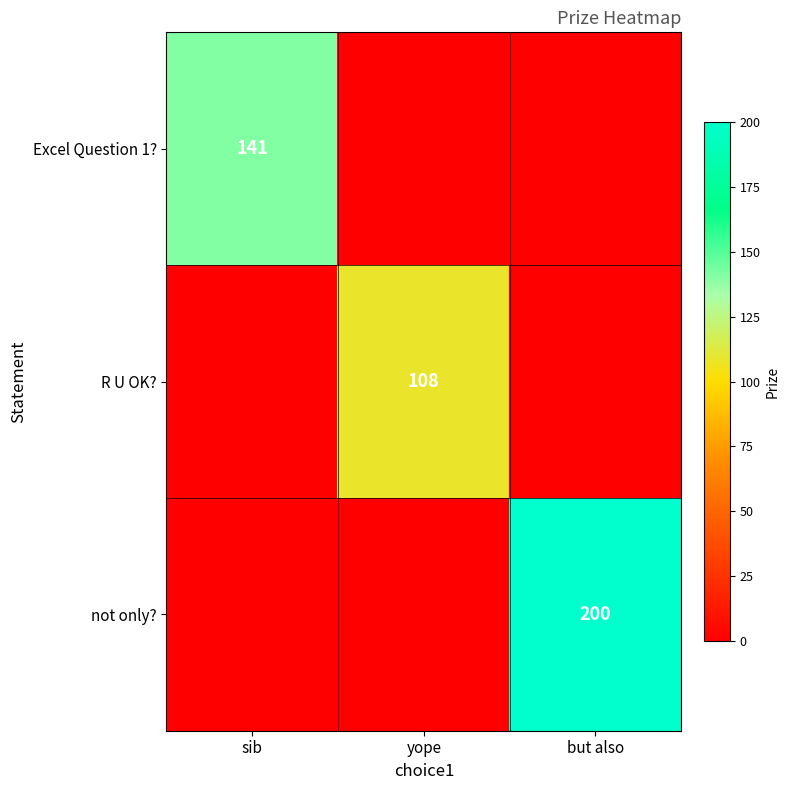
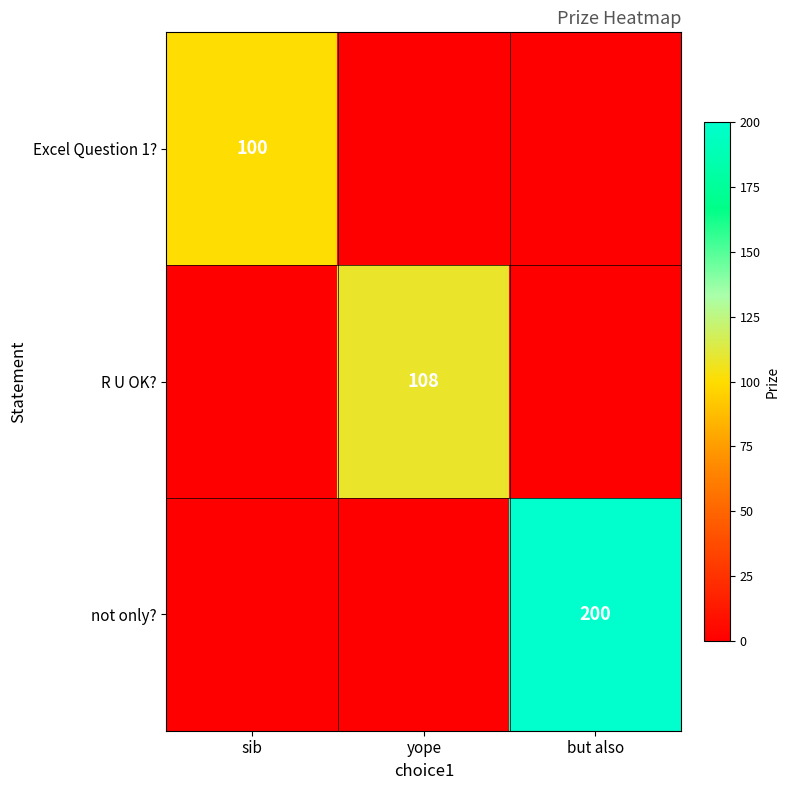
Excel Question 1?, sib: 141 -> 100
